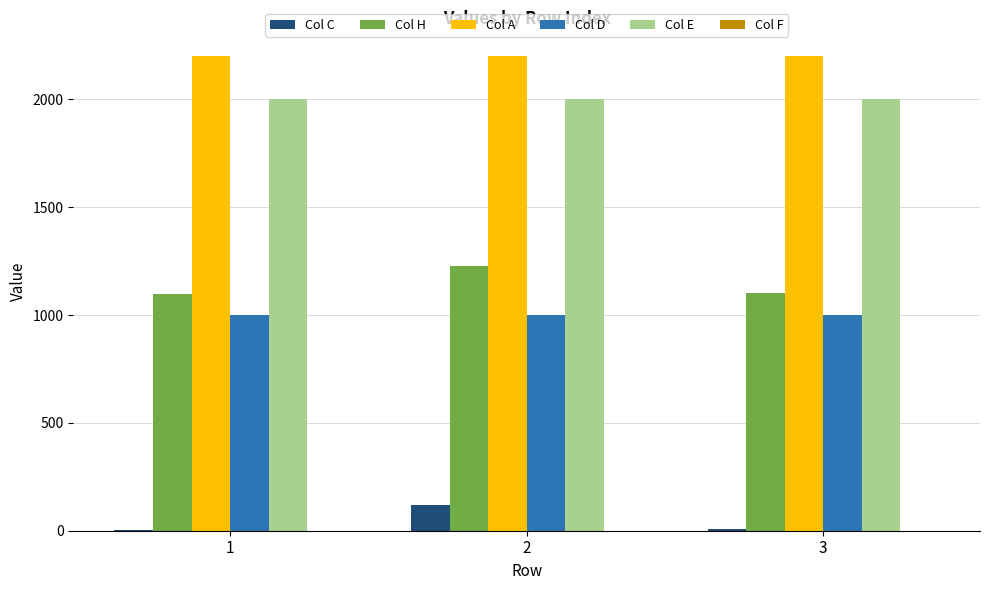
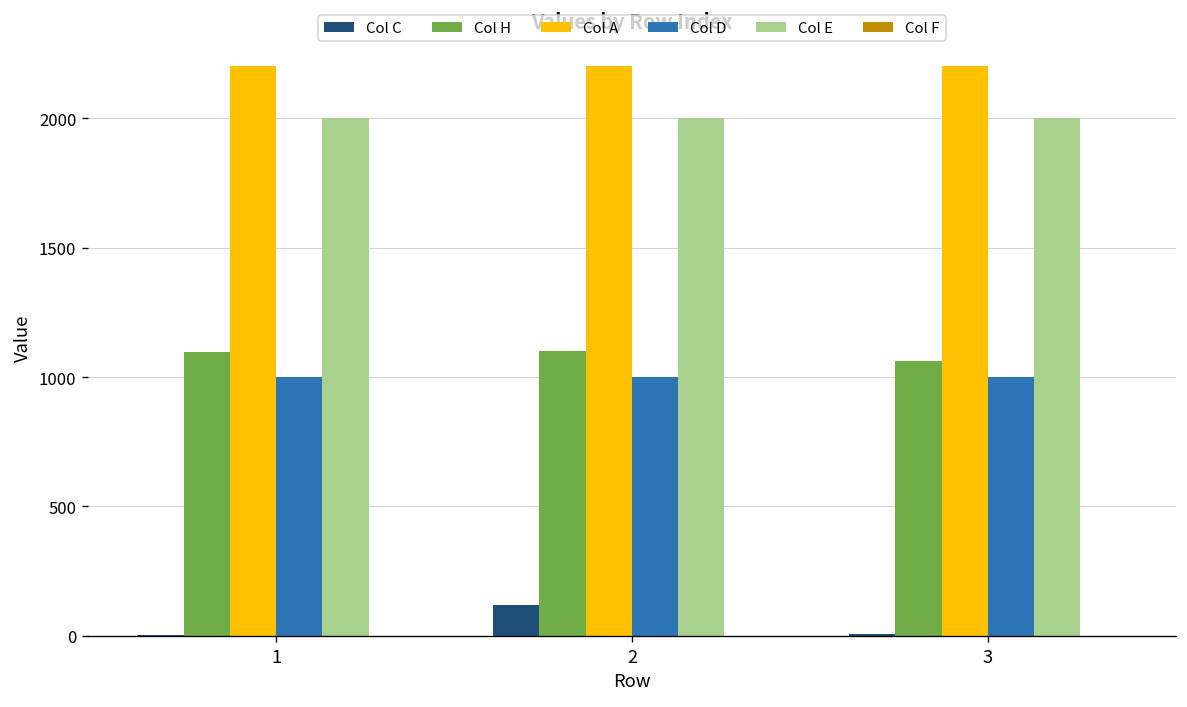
Col H, 2: 1230 -> 1100
Col H, 3: 1100 -> 1060
